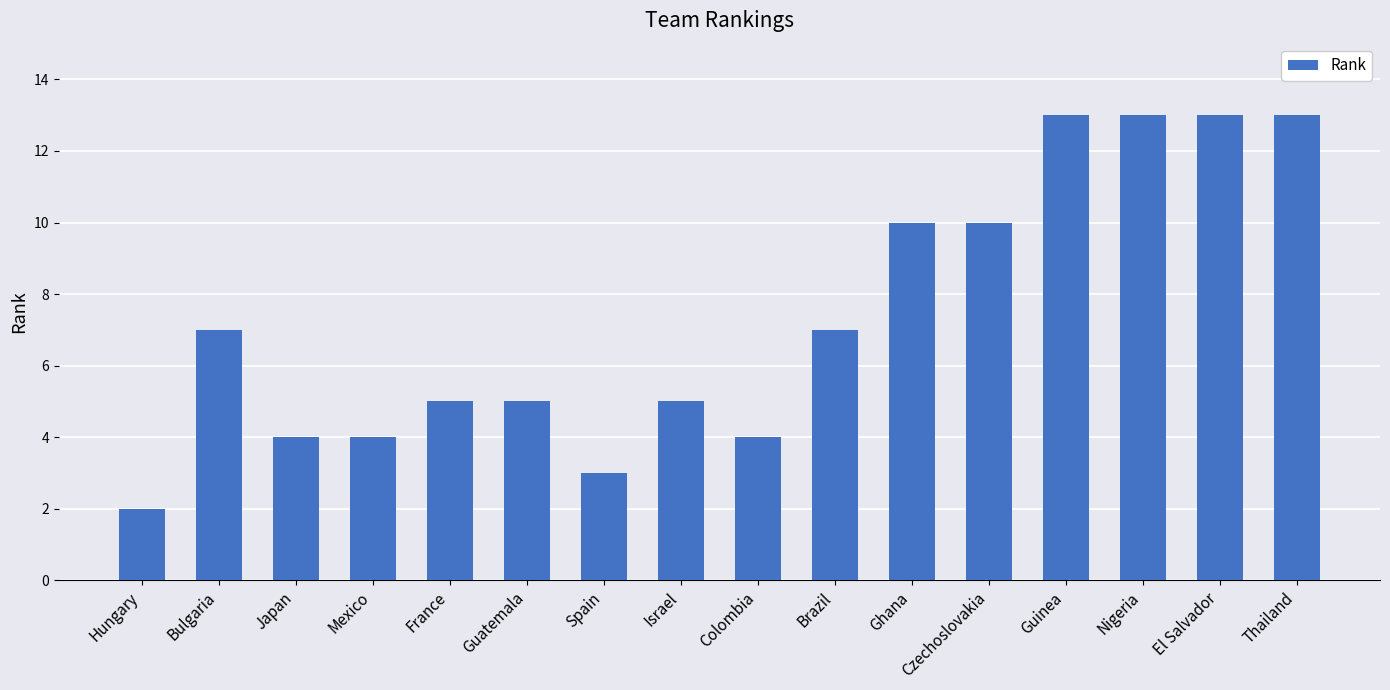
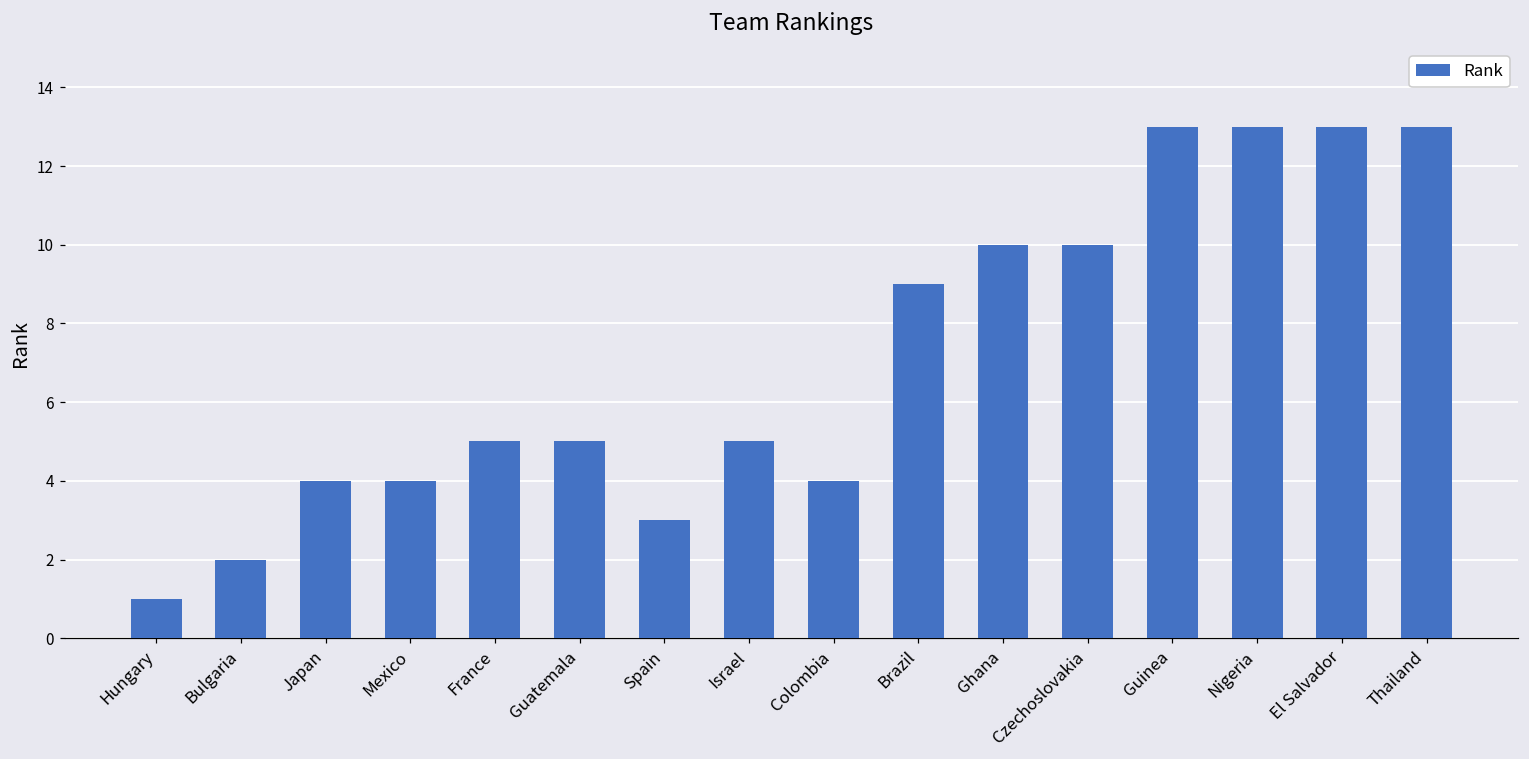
Hungary: 2 -> 1
Bulgaria: 7 -> 2
Brazil: 7 -> 9
